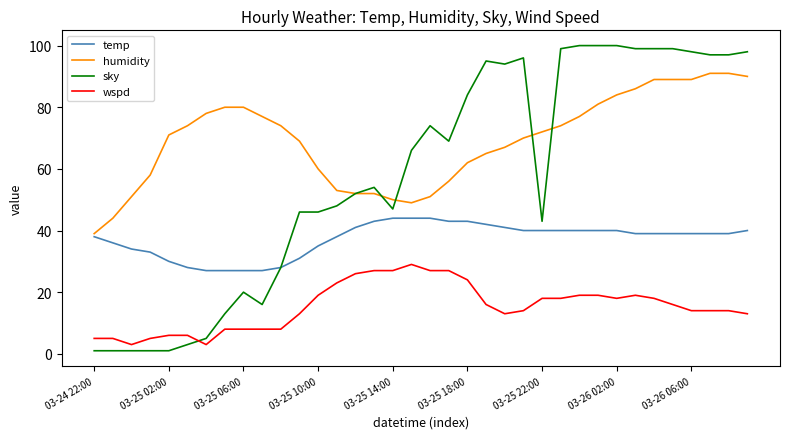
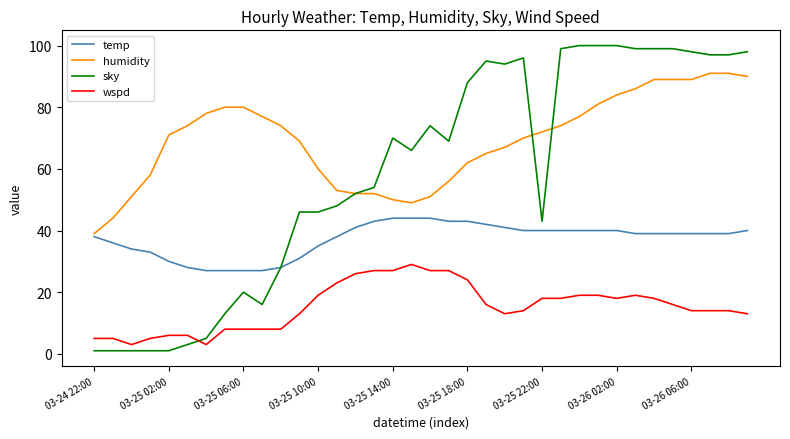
sky, 03-25 14:00: 47 -> 70
sky, 03-25 18:00: 84 -> 88
